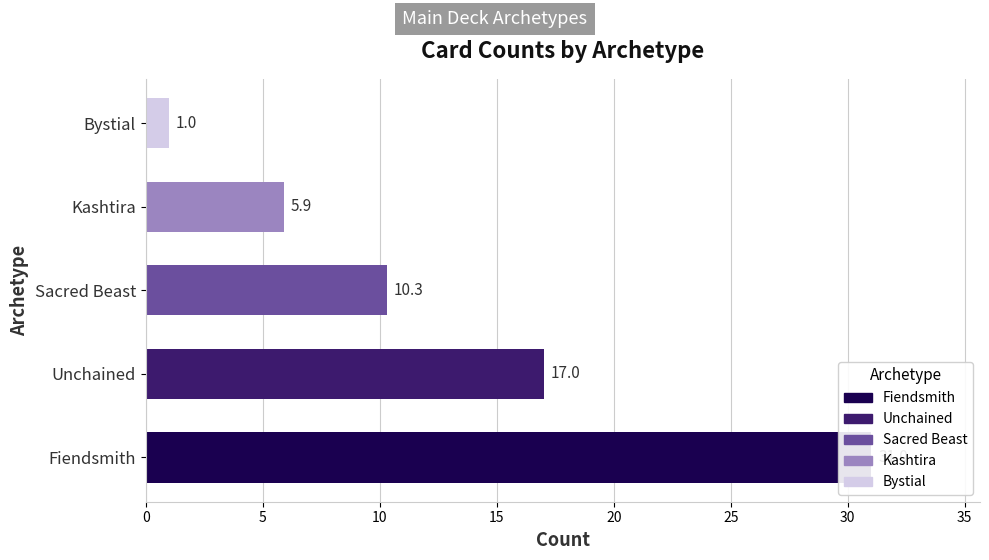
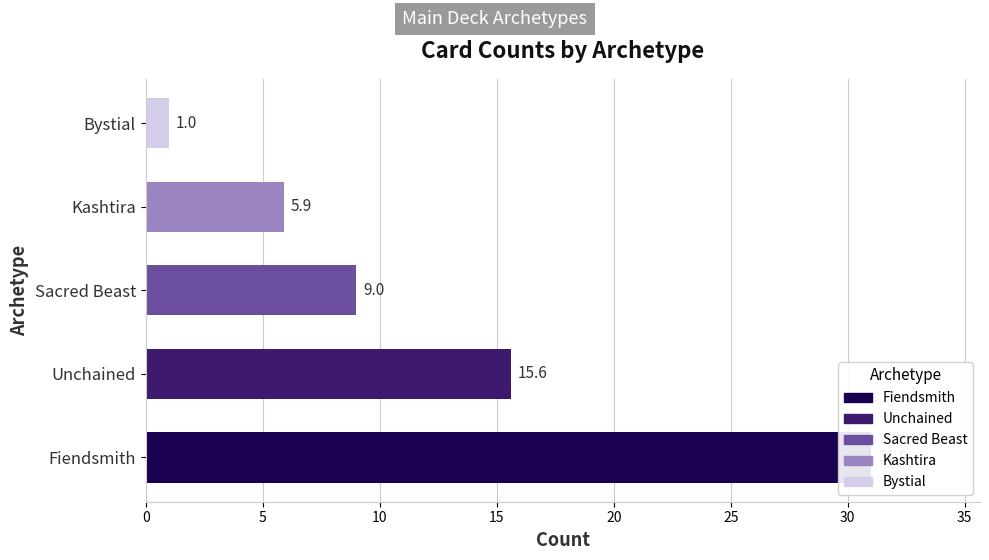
Sacred Beast: 10.3 -> 9.0
Unchained: 17.0 -> 15.6
